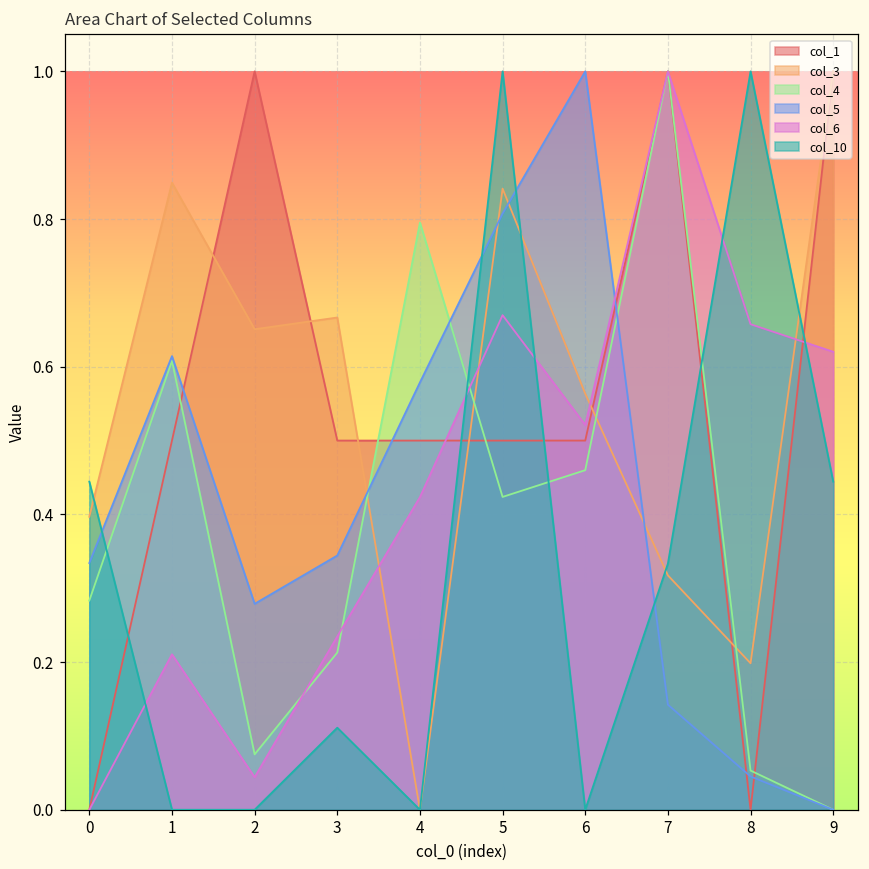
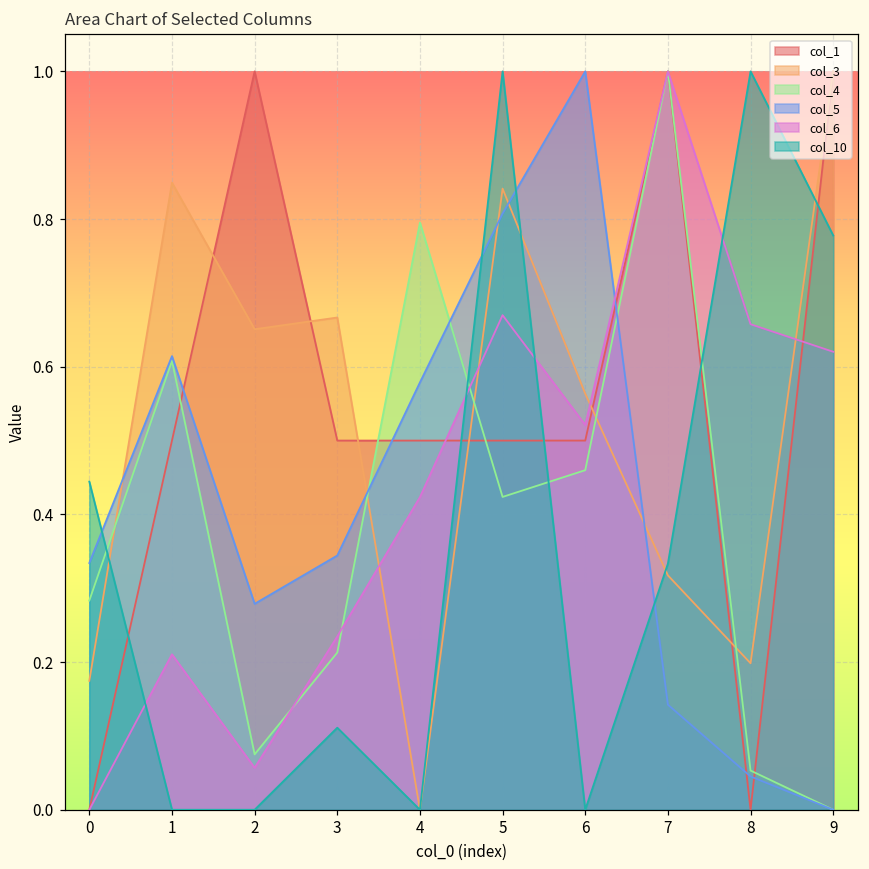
col_3, 0: 0.40 -> 0.17
col_6, 2: 0.04 -> 0.06
col_10, 9: 0.44 -> 0.78
